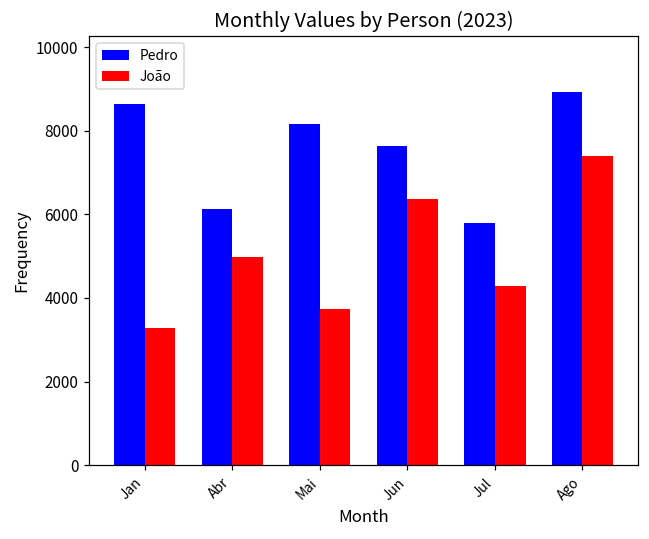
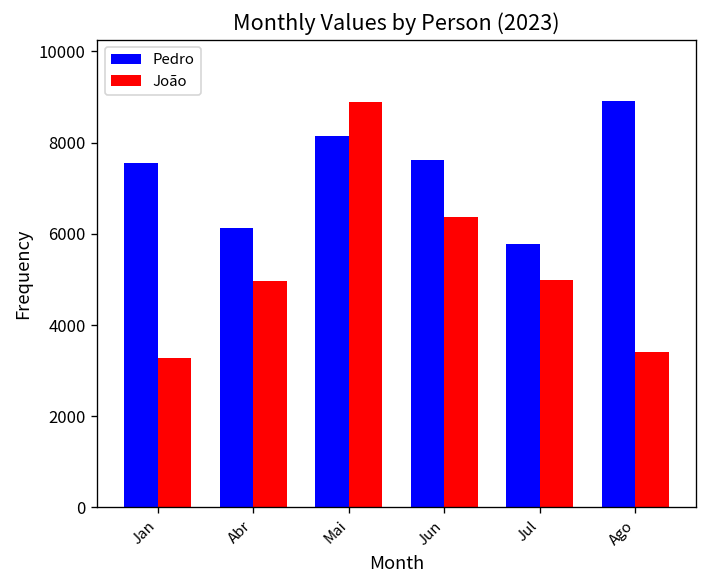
Pedro, Jan: 8600 -> 7500
João, Mai: 3700 -> 8900
João, Jul: 4300 -> 5000
João, Ago: 7400 -> 3400
